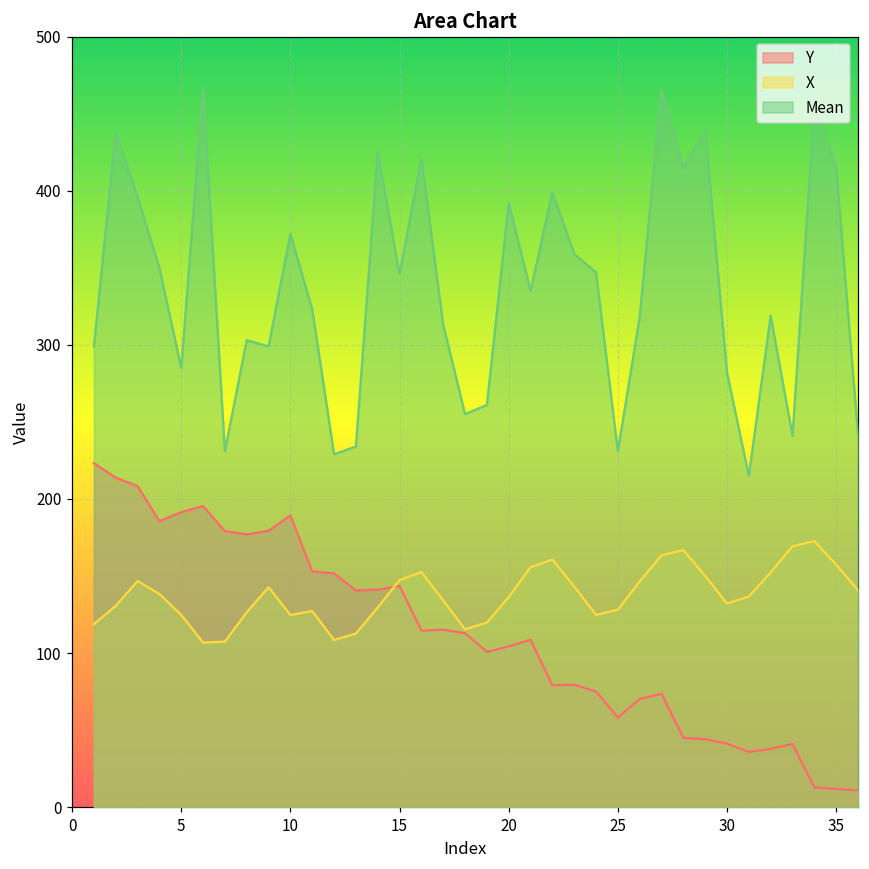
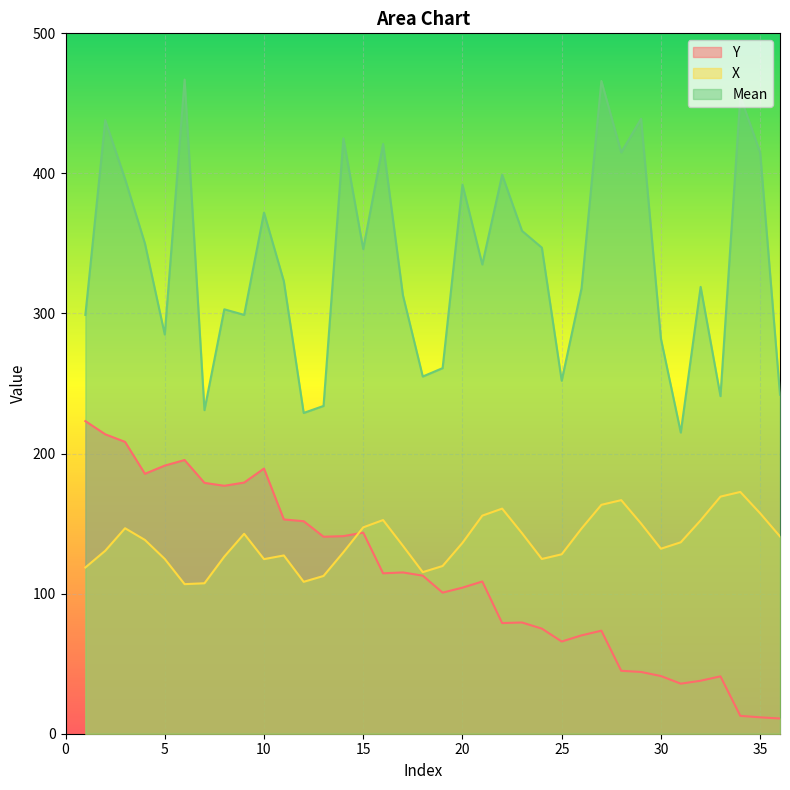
Y, 25: 58 -> 66
Mean, 25: 231 -> 252
